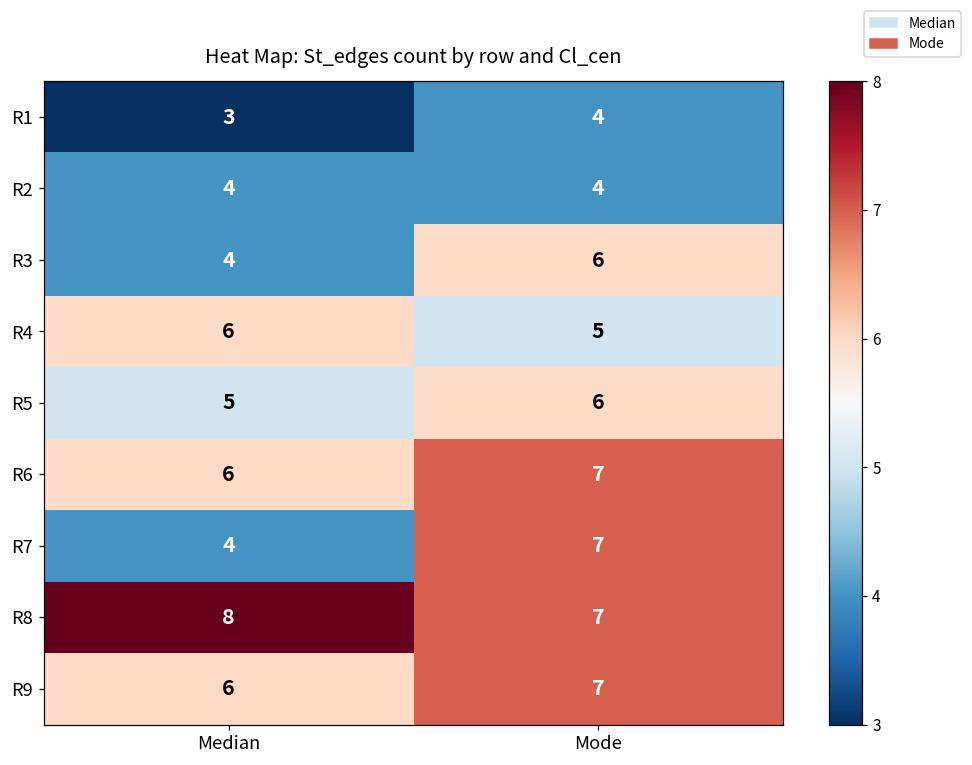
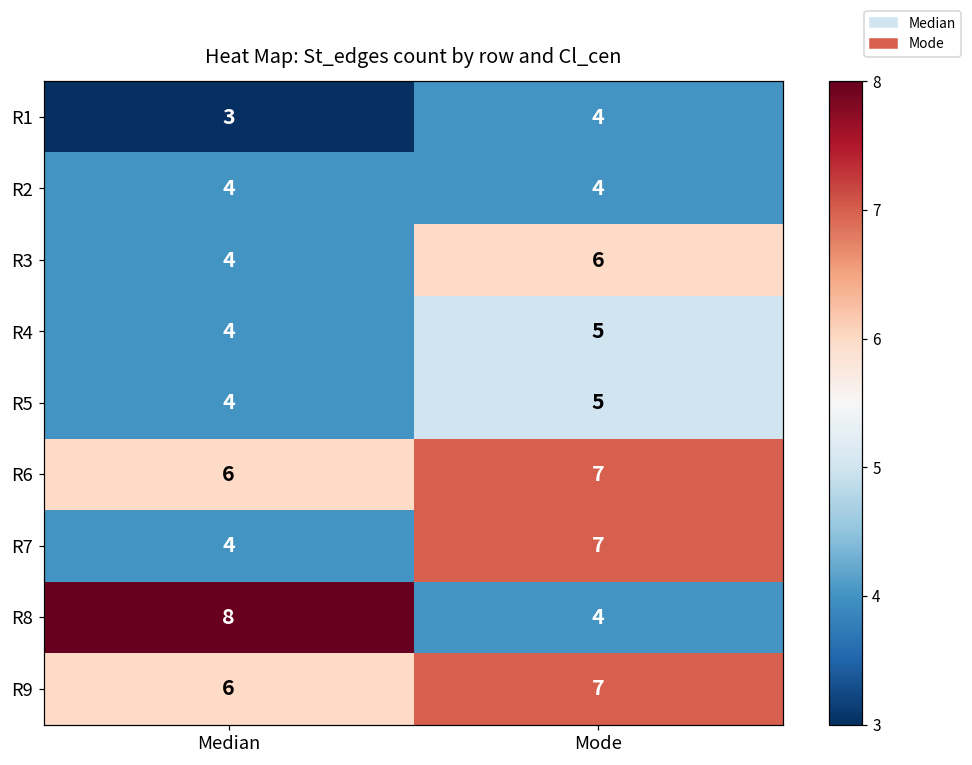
R4, Median: 6 -> 4
R5, Median: 5 -> 4
R5, Mode: 6 -> 5
R8, Mode: 7 -> 4
